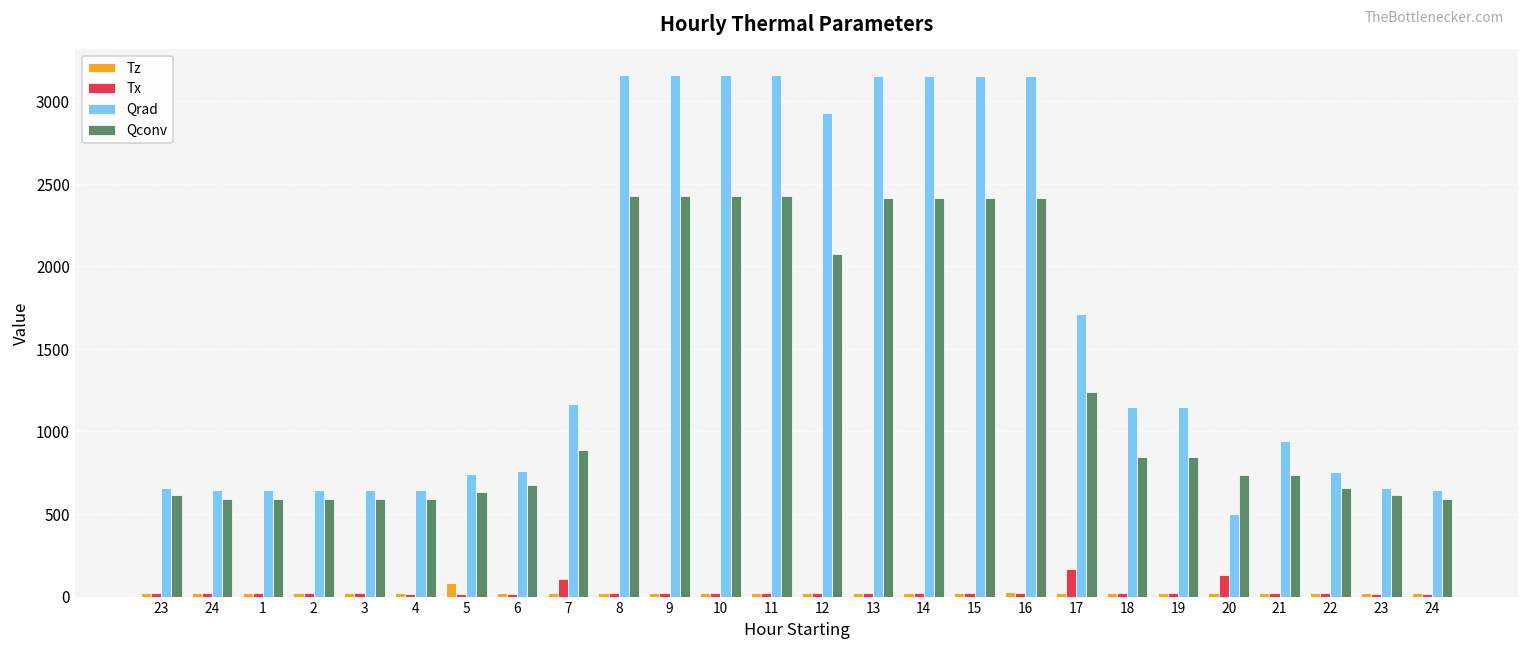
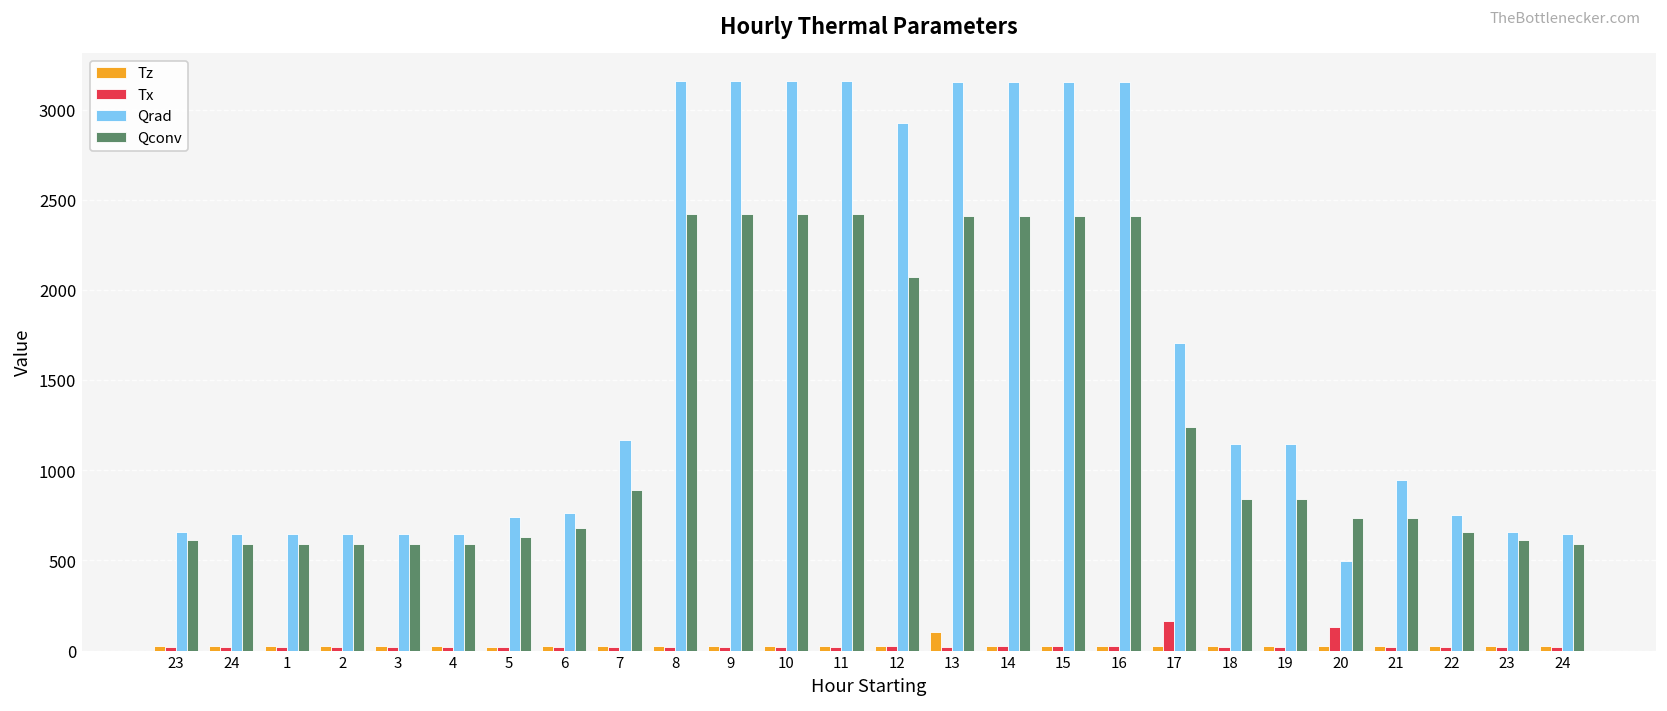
Tz, 5: 80 -> 20
Tx, 7: 100 -> 20
Tz, 13: 20 -> 100
